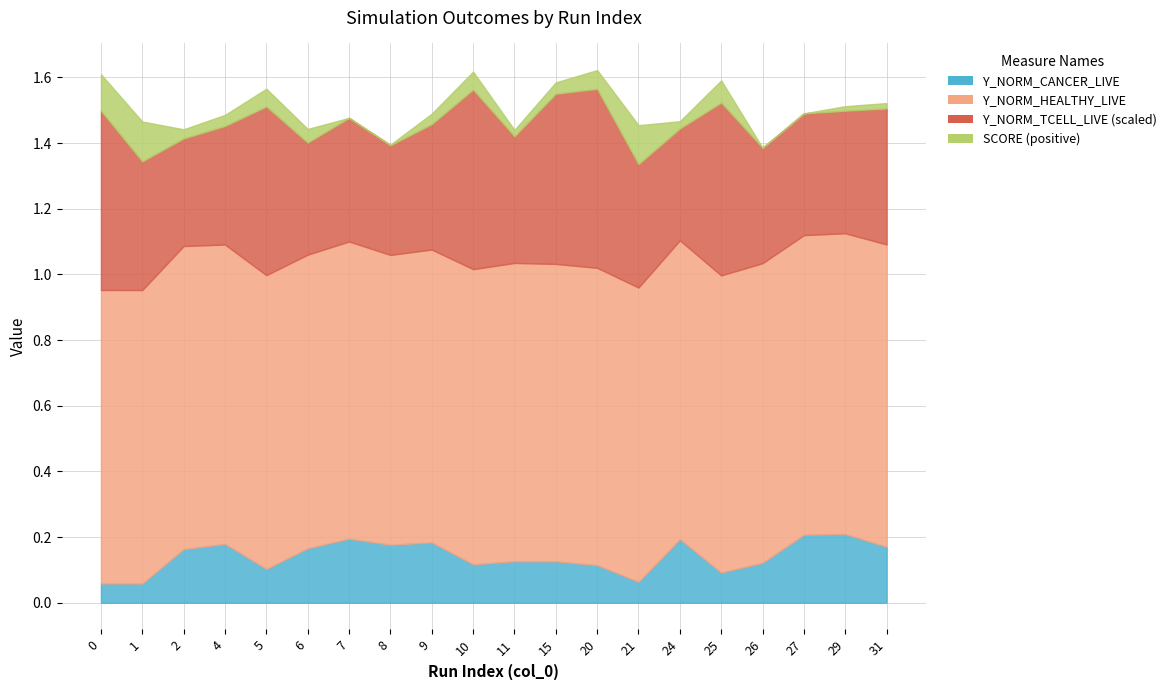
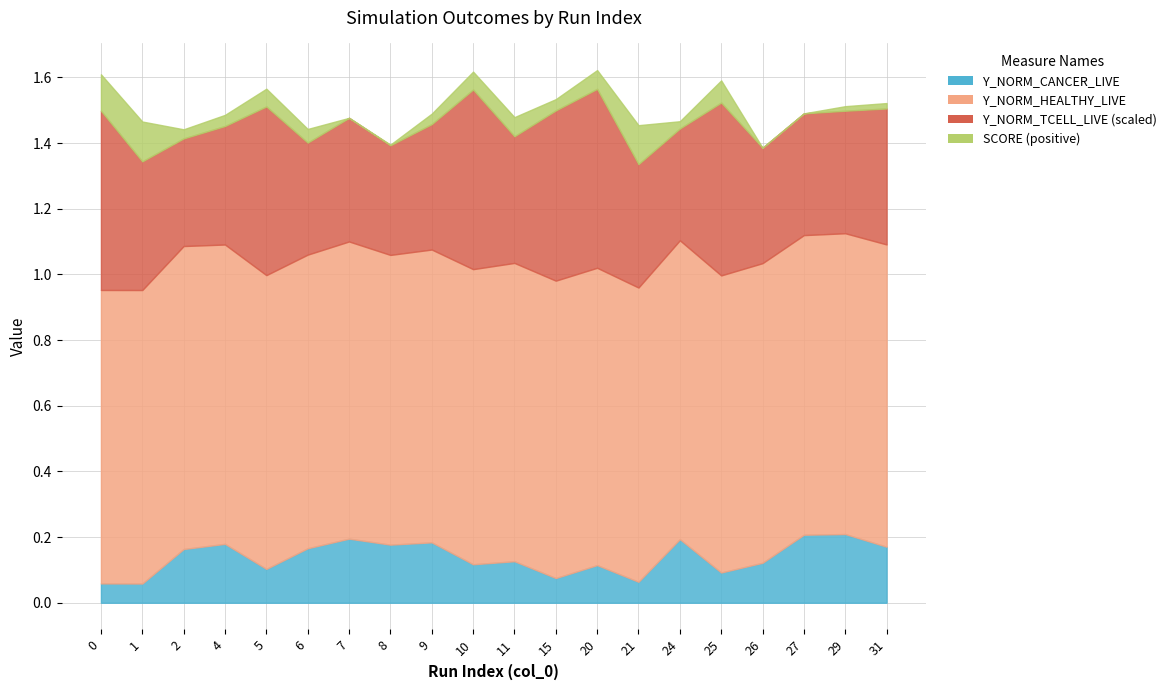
SCORE (positive), 11: 0.02 -> 0.06
Y_NORM_CANCER_LIVE, 15: 0.13 -> 0.08
